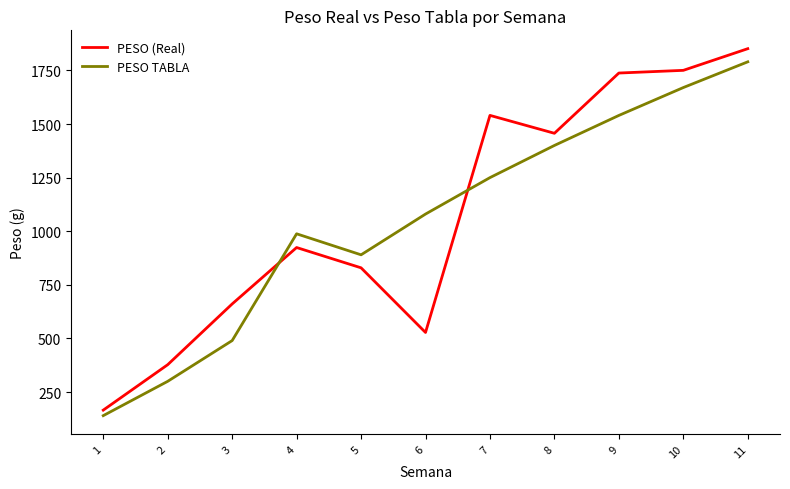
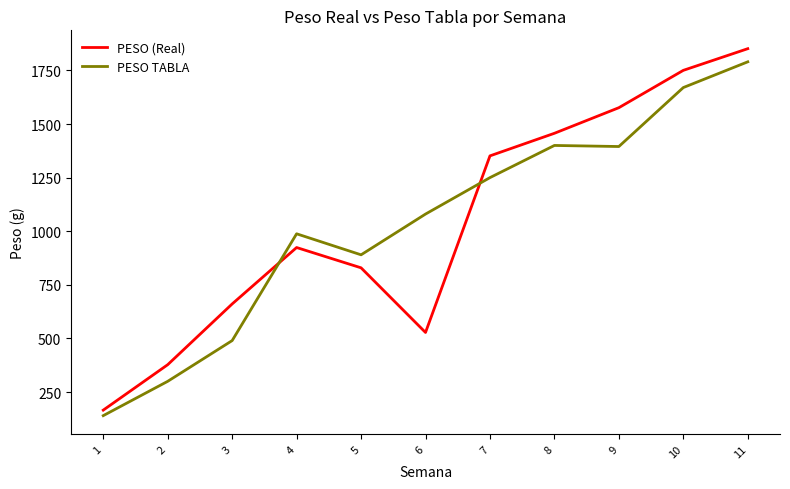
PESO (Real), 7: 1540 -> 1350
PESO (Real), 9: 1740 -> 1580
PESO TABLA, 9: 1540 -> 1400
